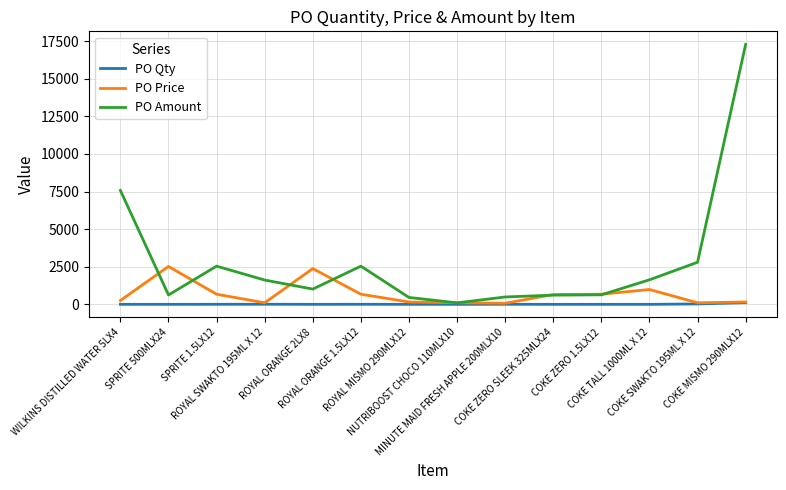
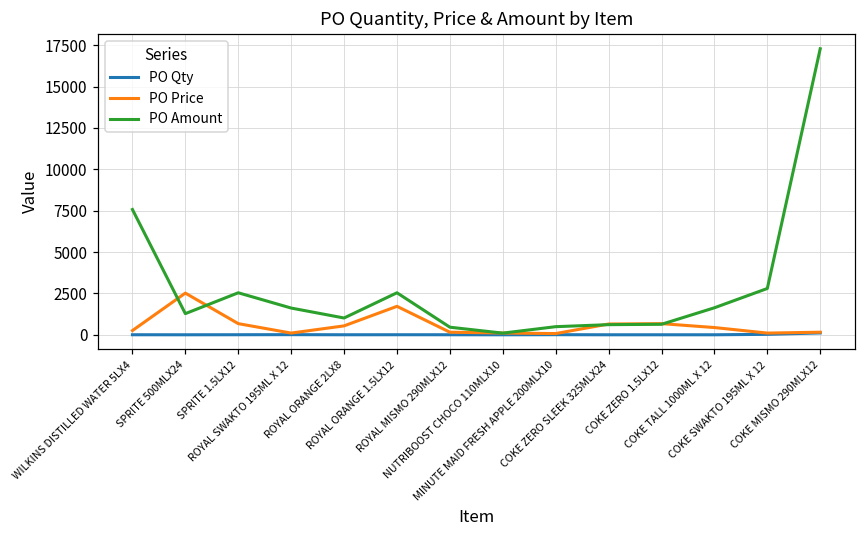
PO Amount, SPRITE 500MLX24: 600 -> 1300
PO Price, ROYAL ORANGE 2LX8: 2400 -> 500
PO Price, ROYAL ORANGE 1.5LX12: 700 -> 1700
PO Price, COKE TALL 1000ML X 12: 1000 -> 400
